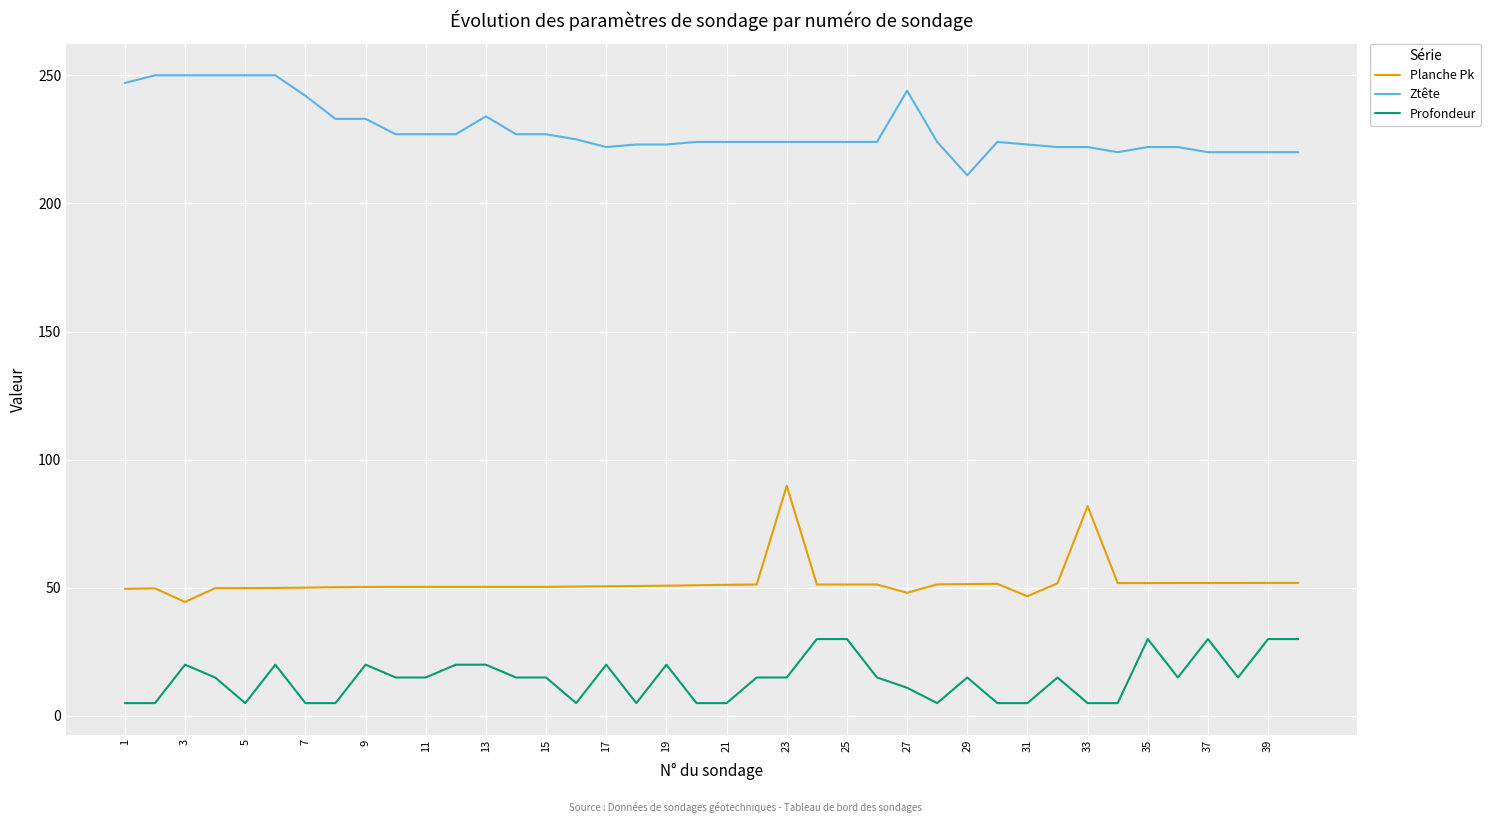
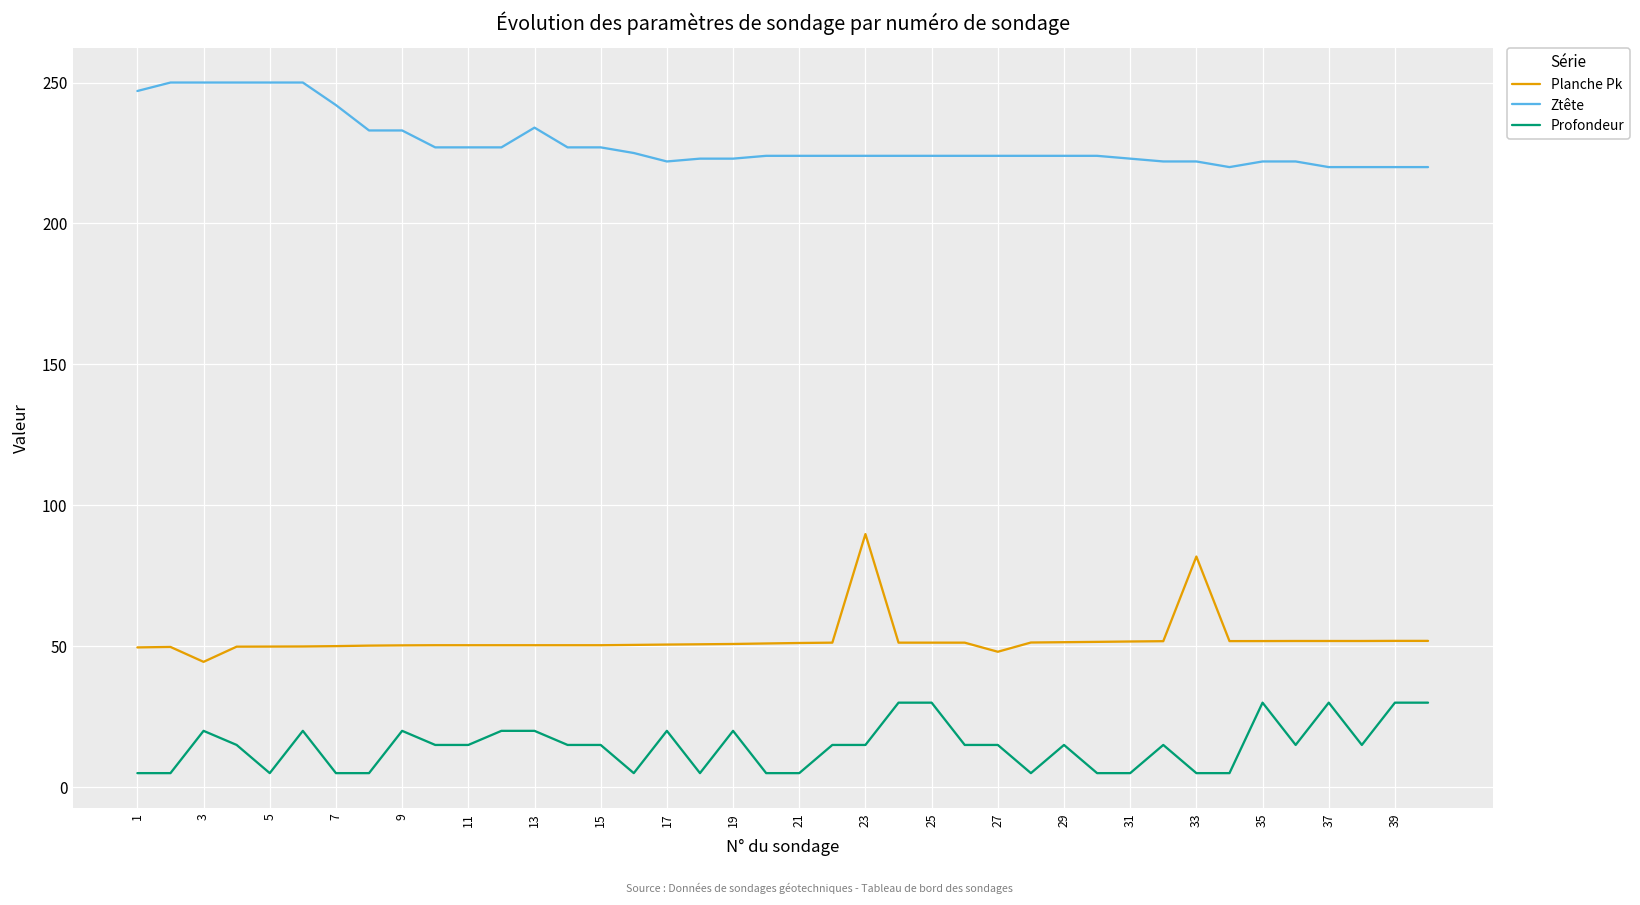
Ztête, 27: 244 -> 224
Profondeur, 27: 11 -> 15
Ztête, 29: 211 -> 224
Planche Pk, 31: 47 -> 52
